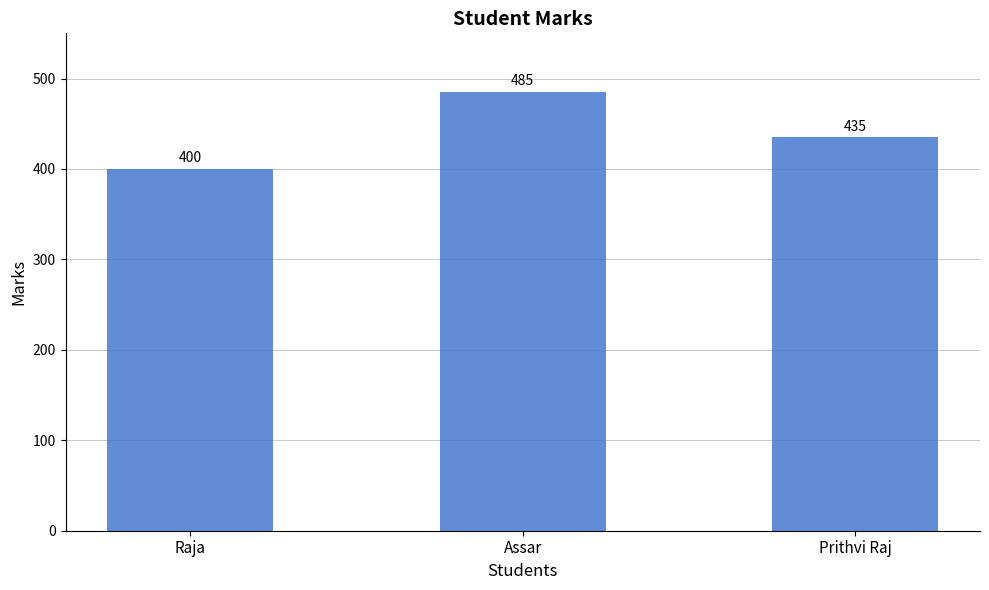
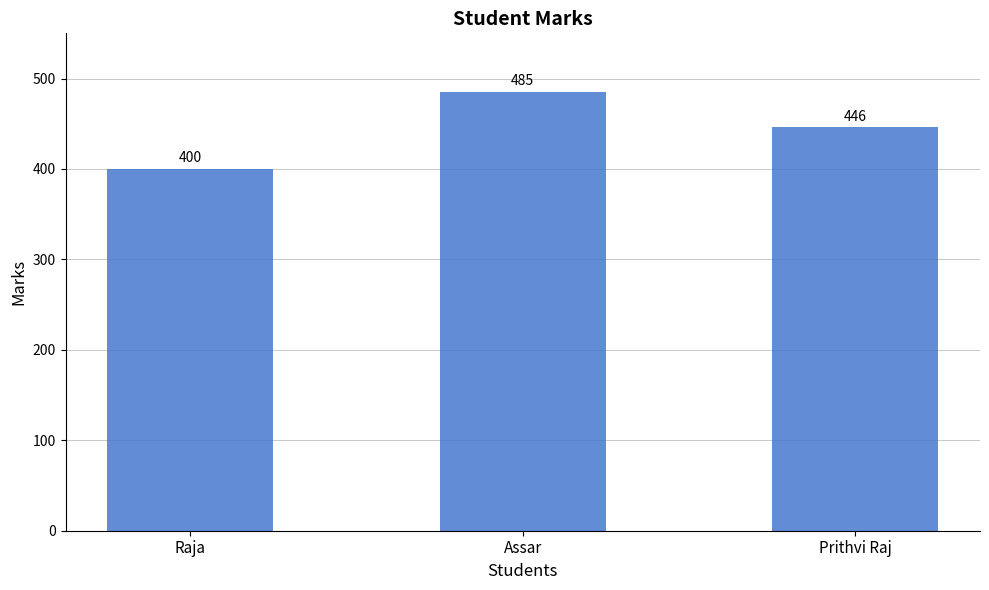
Prithvi Raj: 435 -> 446
